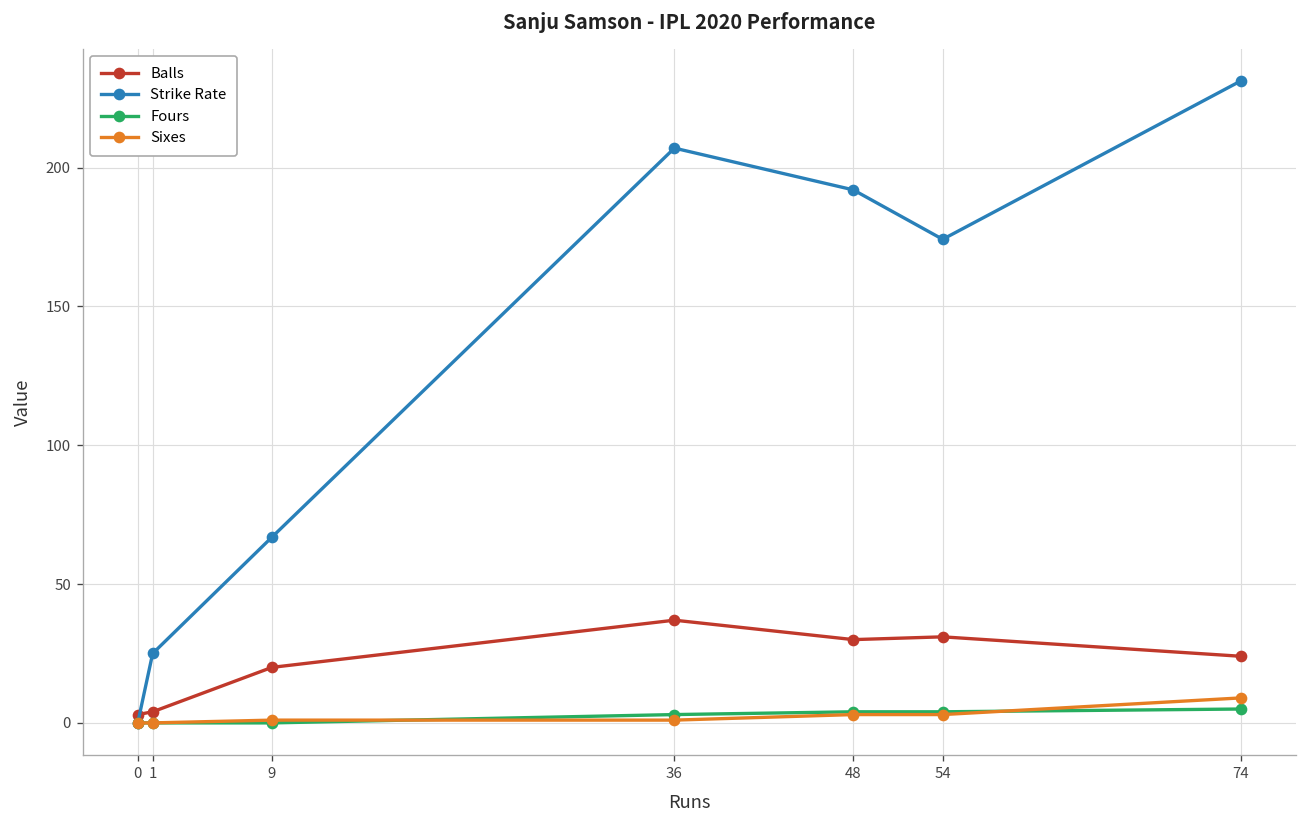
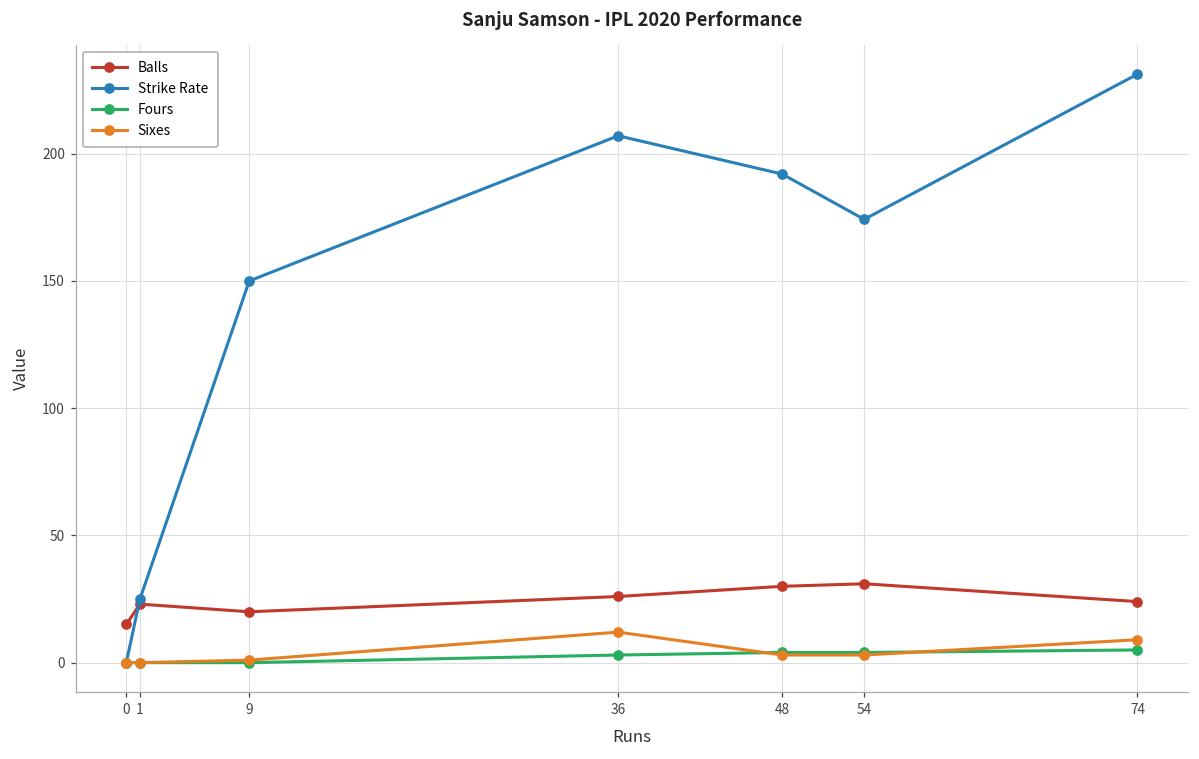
Balls, 0: 3 -> 15
Balls, 1: 4 -> 23
Strike Rate, 9: 67 -> 150
Balls, 36: 37 -> 26
Sixes, 36: 1 -> 12
